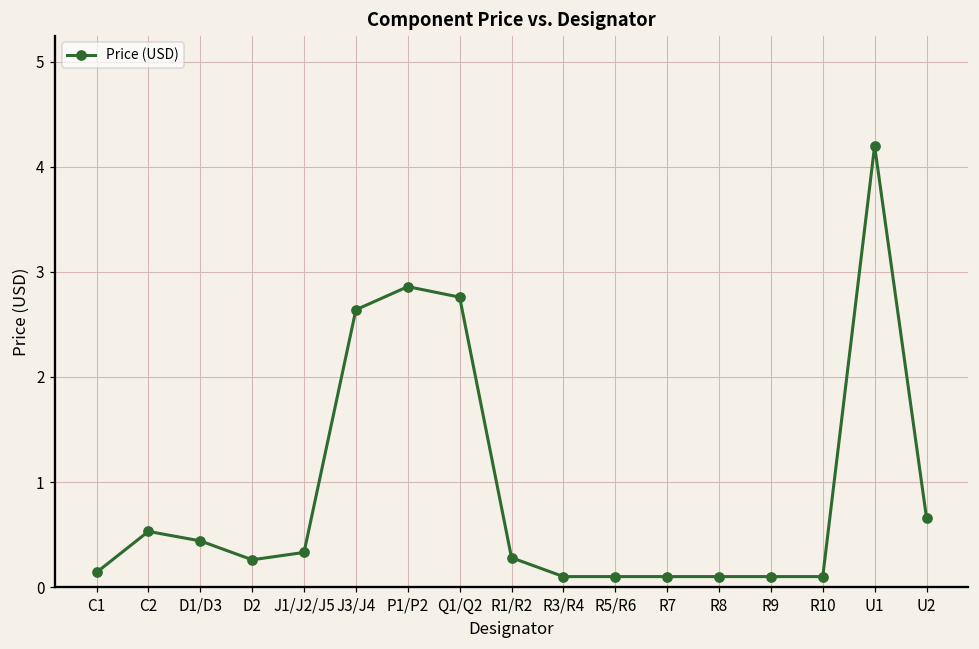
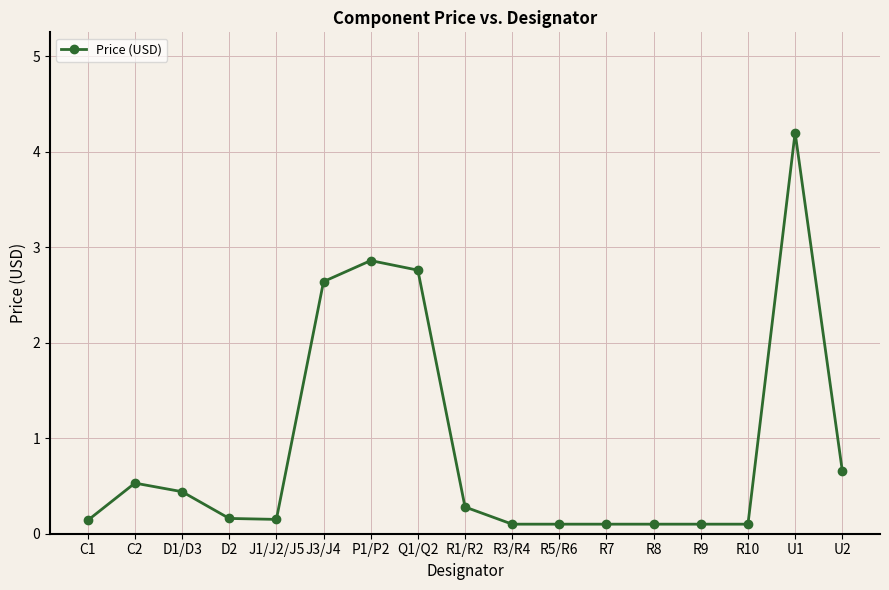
D2: 0.3 -> 0.2
J1/J2/J5: 0.3 -> 0.2
